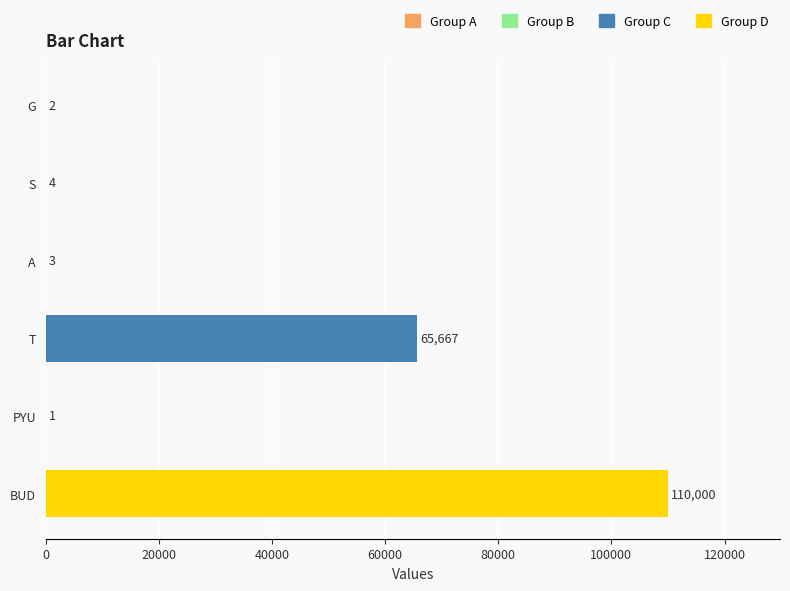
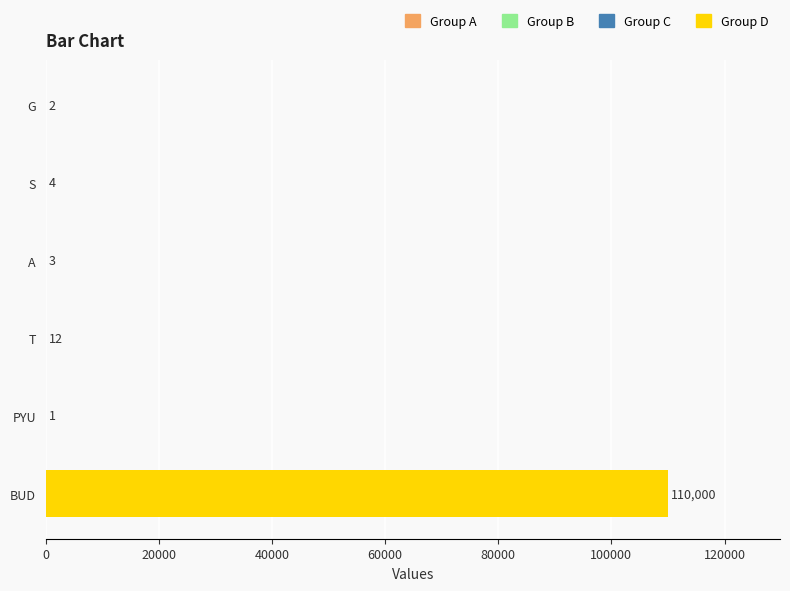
T: 65,667 -> 12
